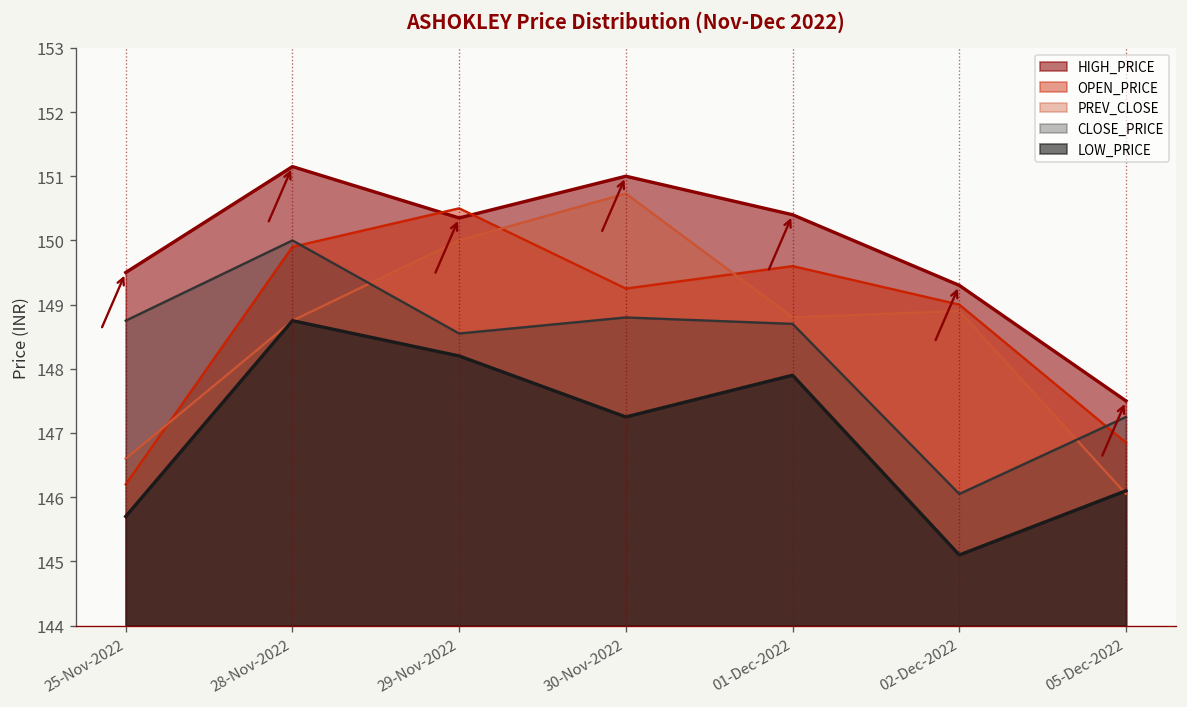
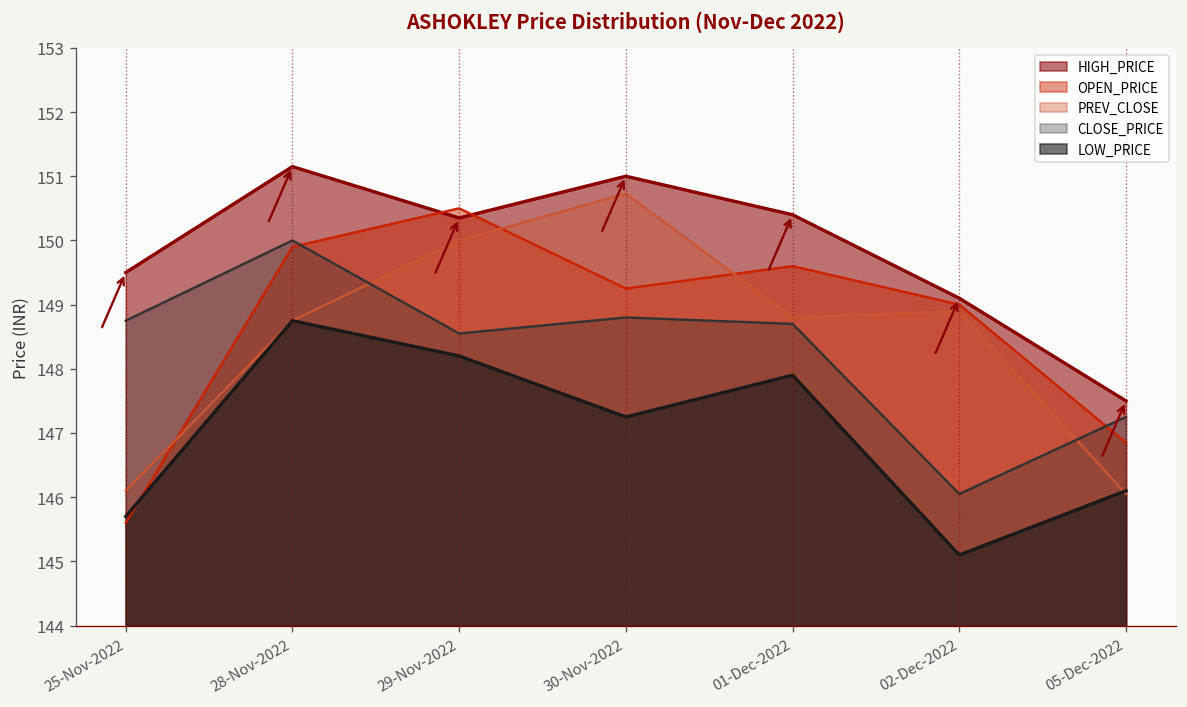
OPEN_PRICE, 25-Nov-2022: 146.2 -> 145.6
PREV_CLOSE, 25-Nov-2022: 146.6 -> 146.1
HIGH_PRICE, 02-Dec-2022: 149.3 -> 149.1
